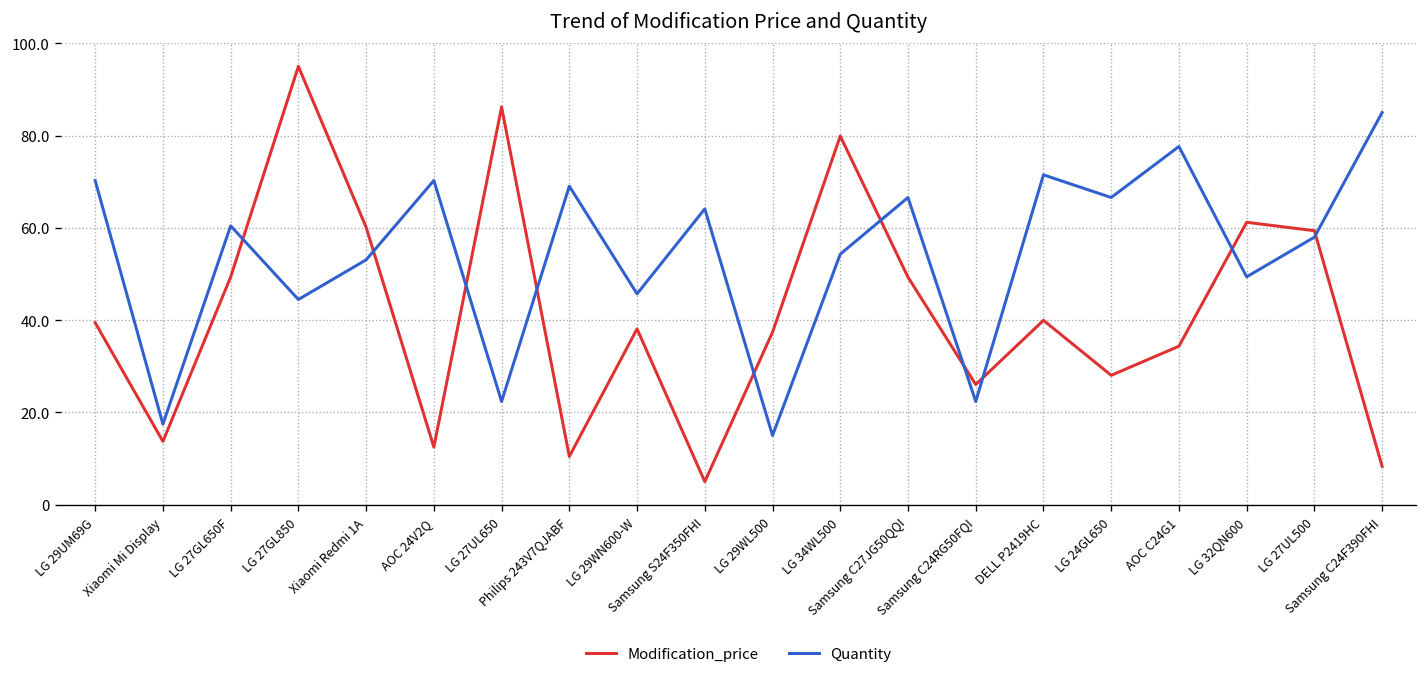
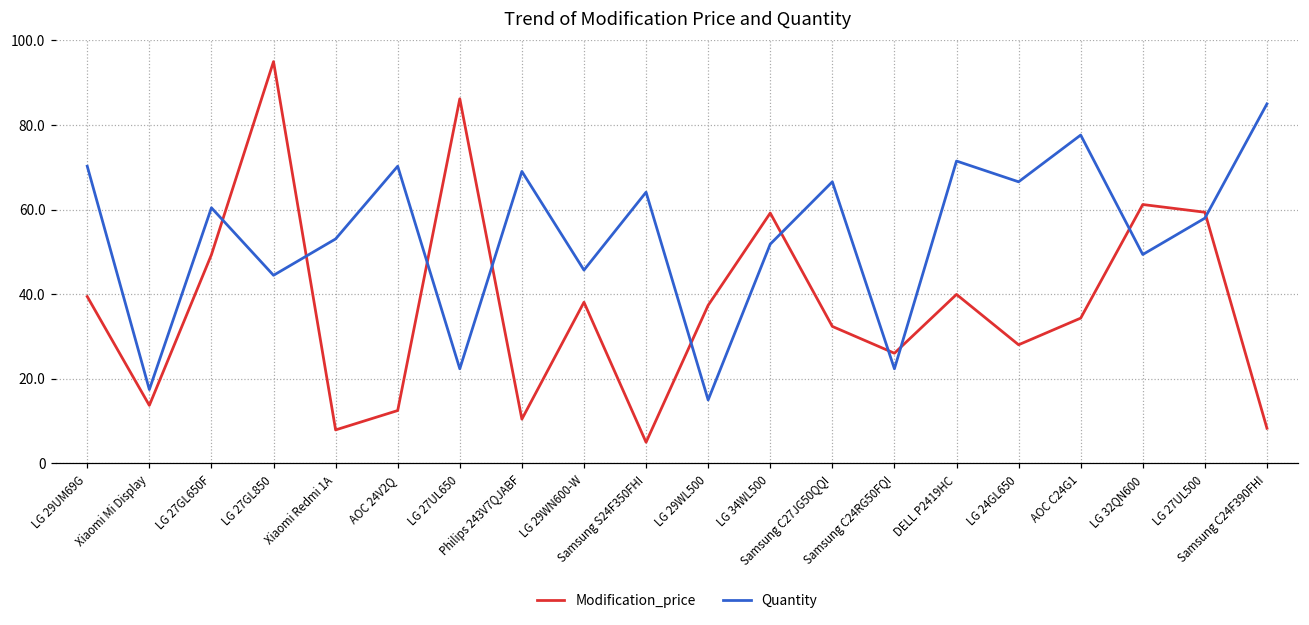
Modification_price, Xiaomi Redmi 1A: 60 -> 8
Modification_price, LG 34WL500: 80 -> 59
Quantity, LG 34WL500: 54 -> 52
Modification_price, Samsung C27JG50QQI: 49 -> 32
